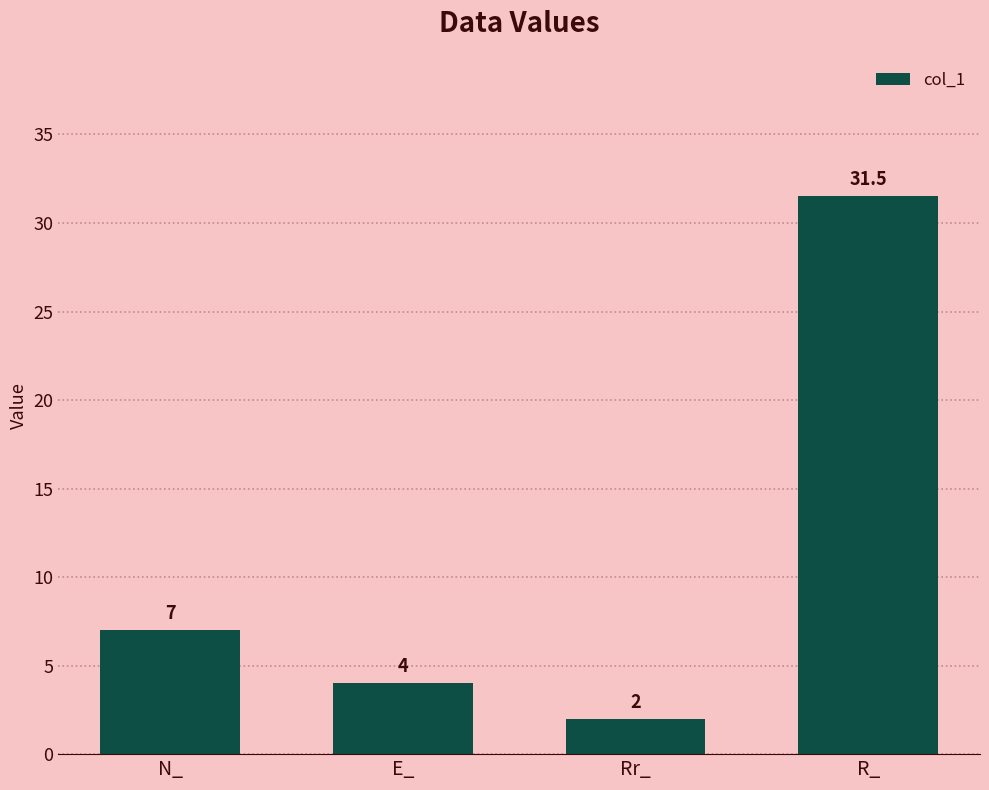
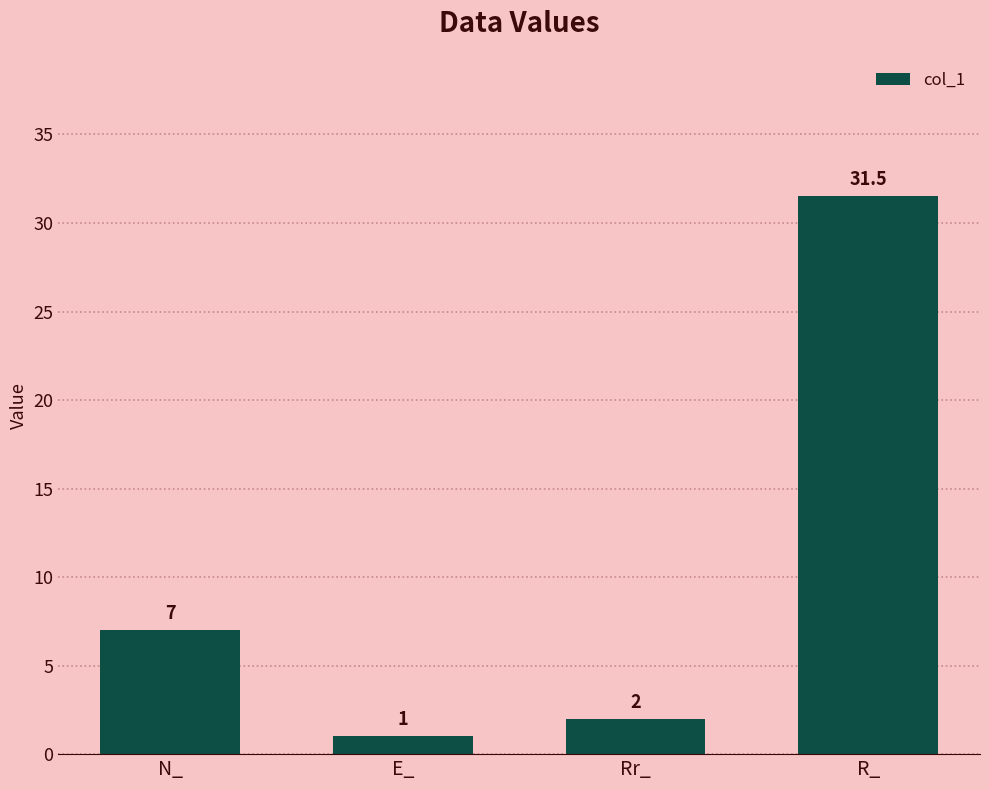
E_: 4 -> 1
